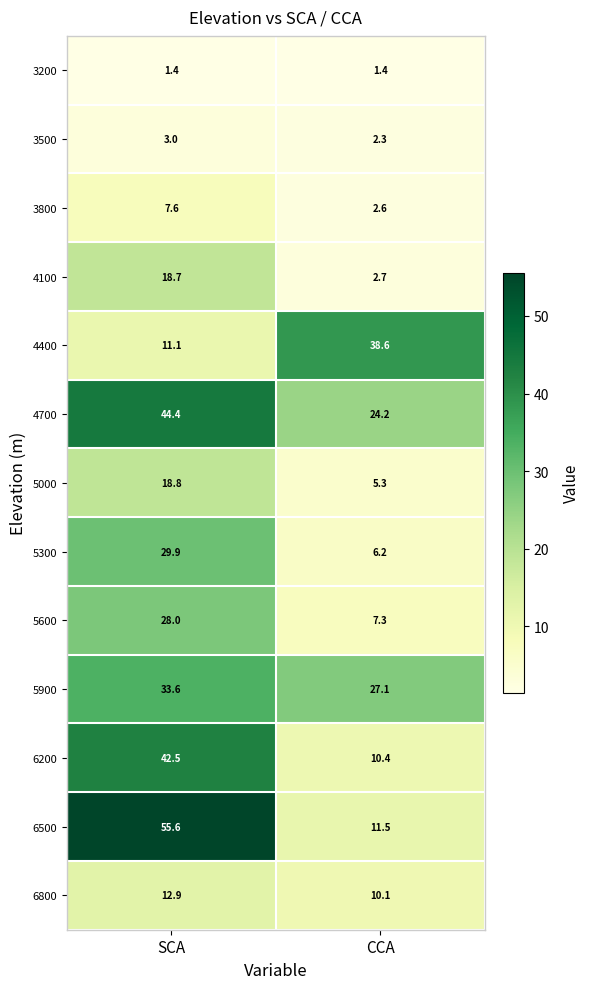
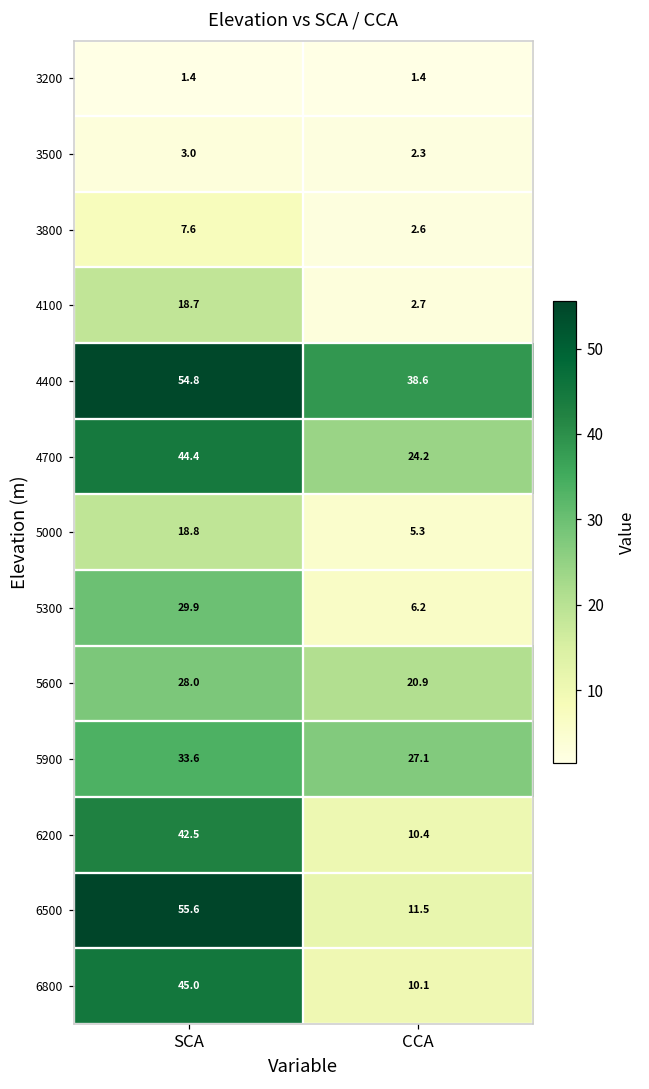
4400, SCA: 11.1 -> 54.8
5600, CCA: 7.3 -> 20.9
6800, SCA: 12.9 -> 45.0
